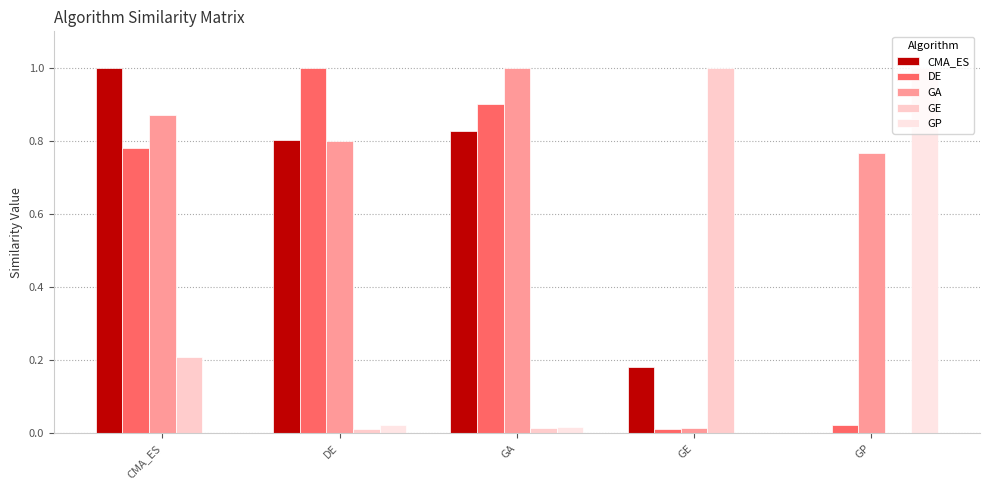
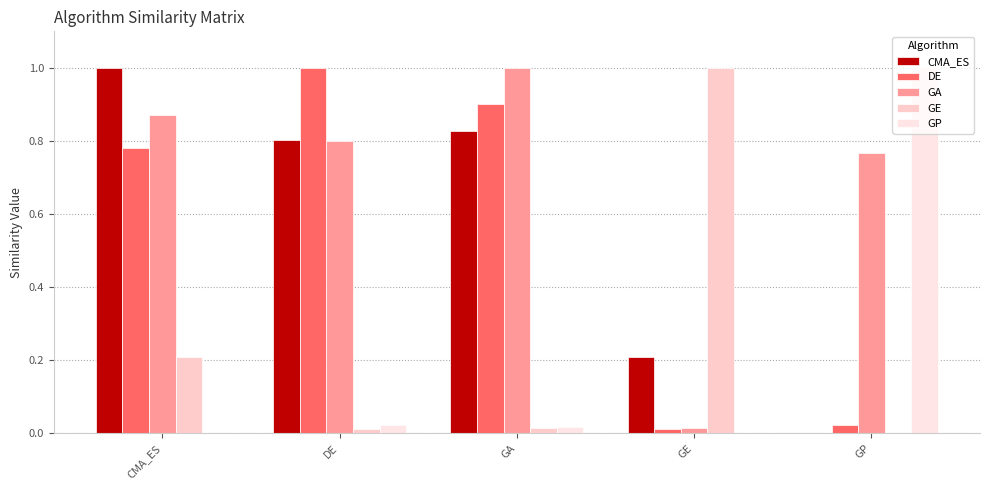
CMA_ES, GE: 0.18 -> 0.21
